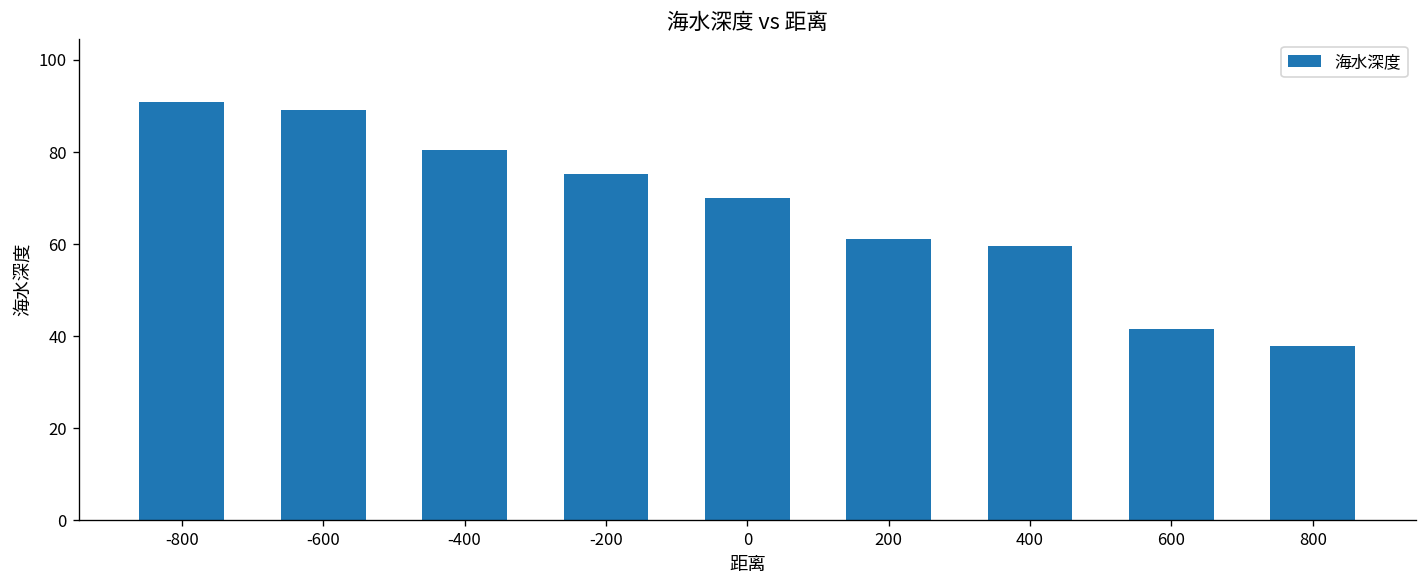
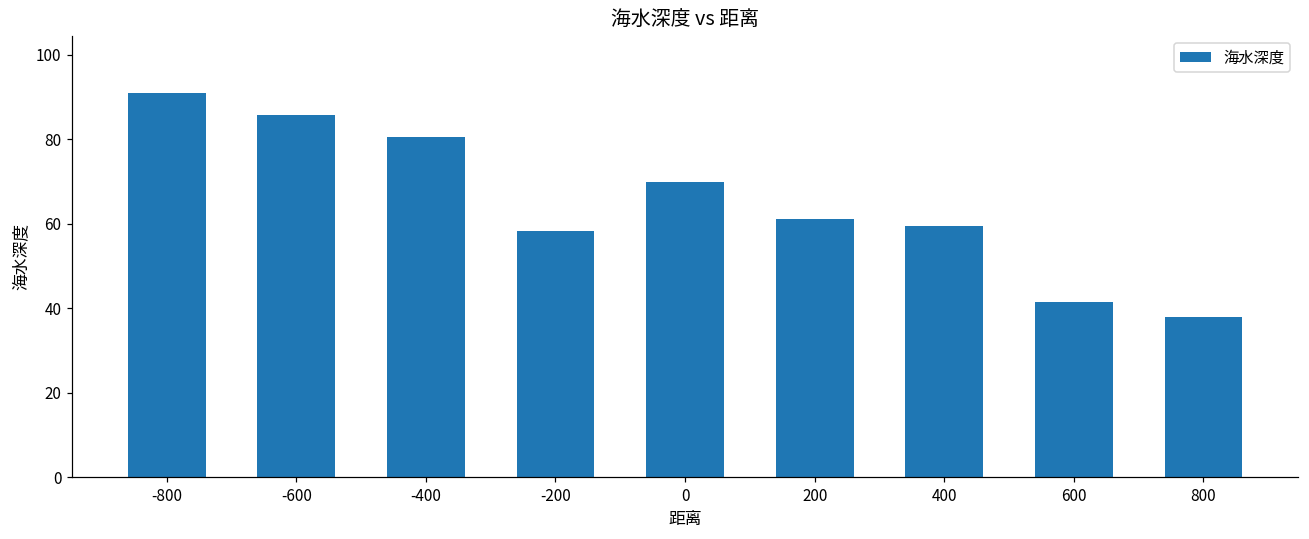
-600: 89 -> 86
-200: 75 -> 58
